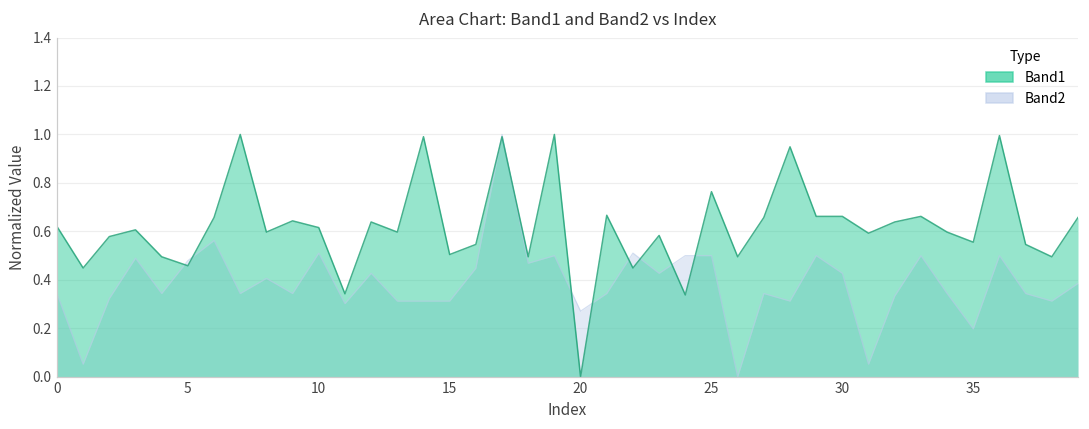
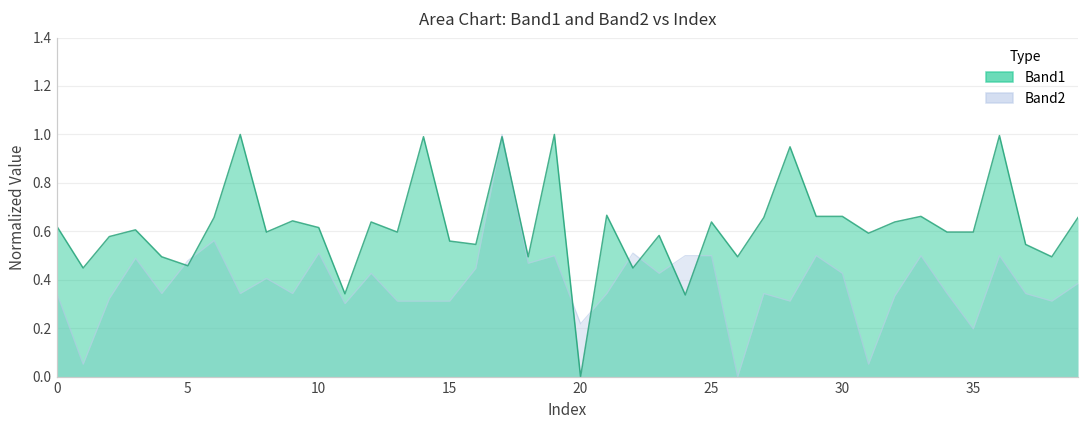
Band1, 15: 0.50 -> 0.56
Band2, 20: 0.27 -> 0.22
Band1, 25: 0.76 -> 0.64
Band1, 35: 0.56 -> 0.60
